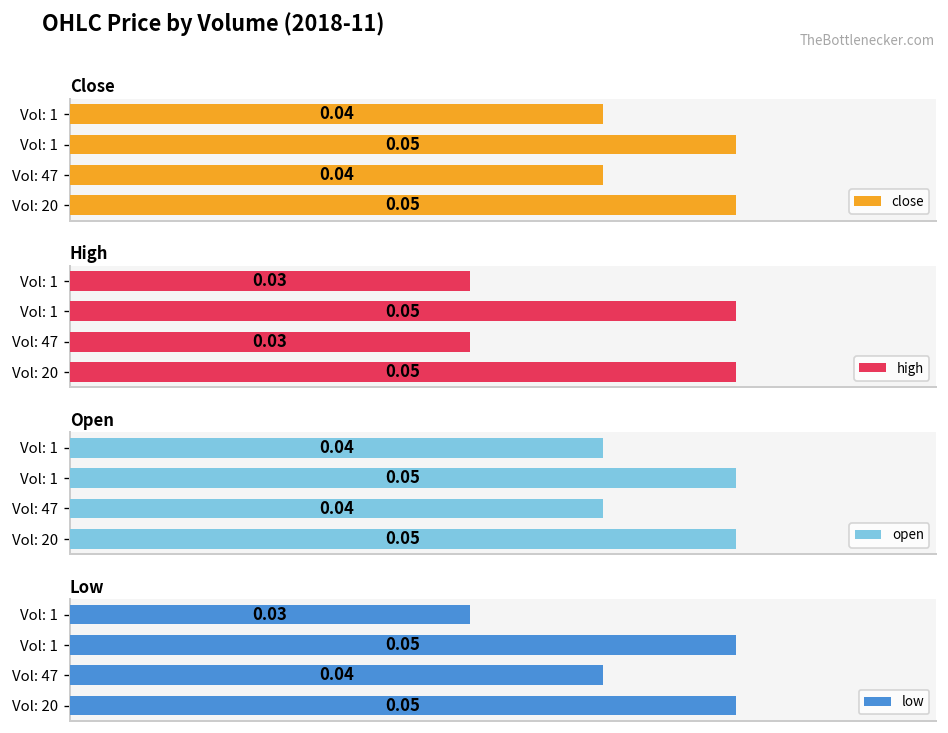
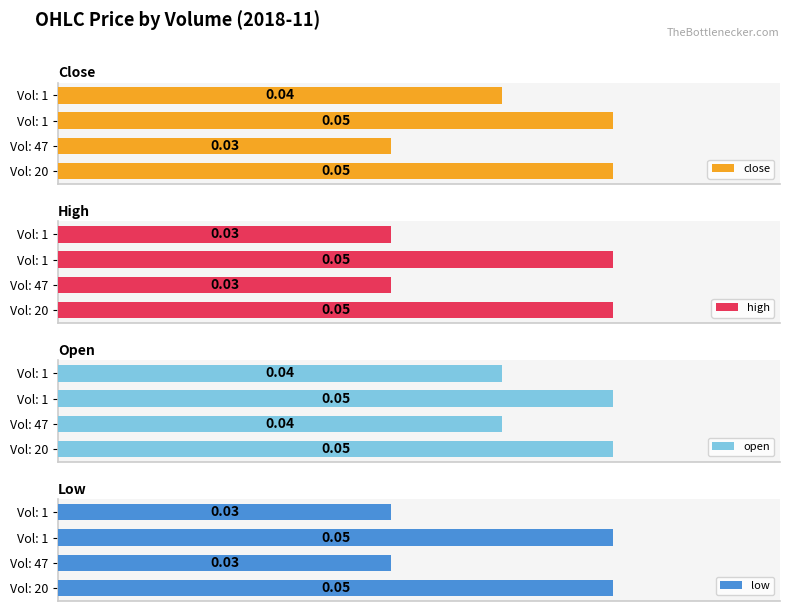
Close, Vol: 47: 0.04 -> 0.03
Low, Vol: 47: 0.04 -> 0.03
